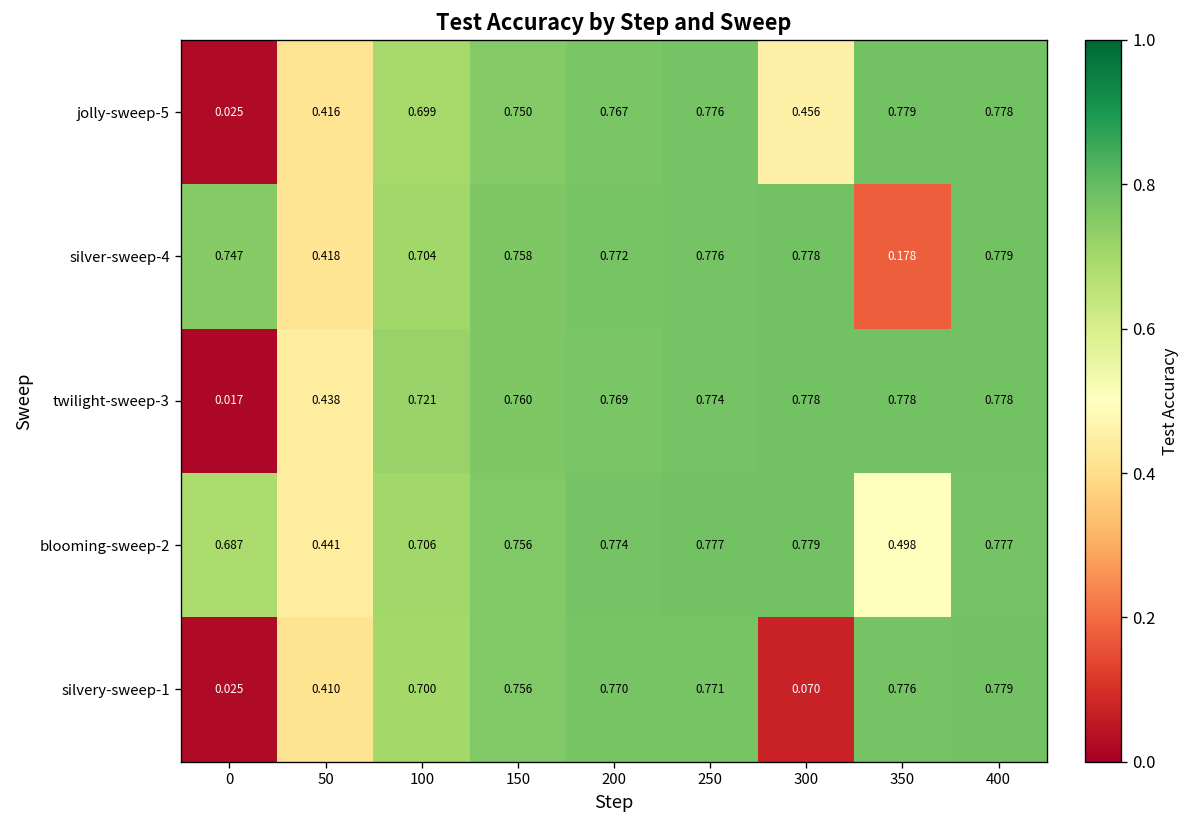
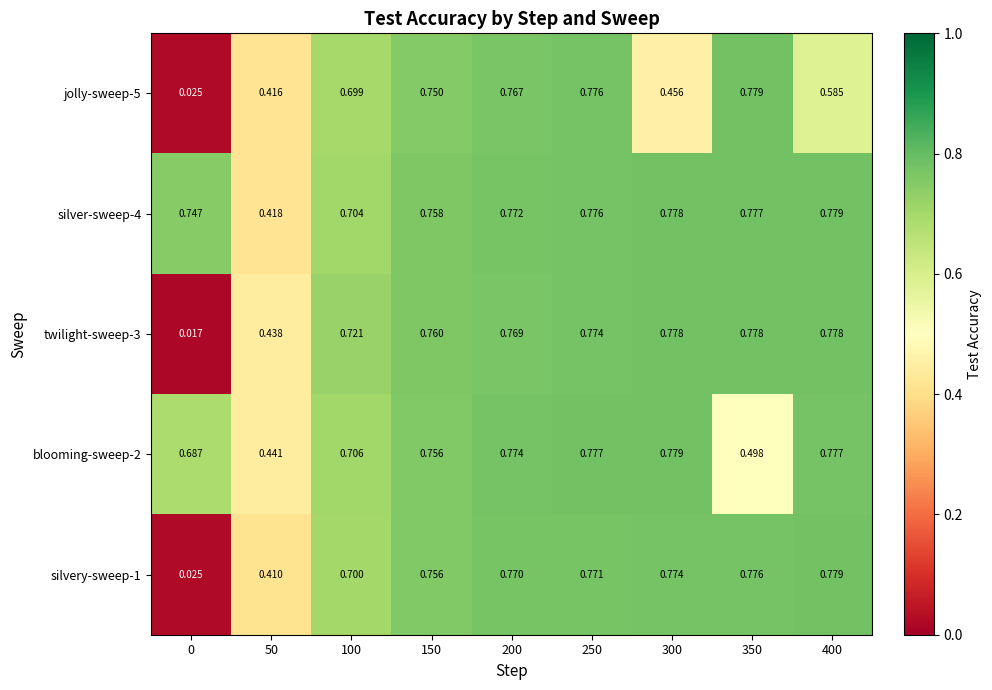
jolly-sweep-5, 400: 0.778 -> 0.585
silver-sweep-4, 350: 0.178 -> 0.777
silvery-sweep-1, 300: 0.070 -> 0.774
